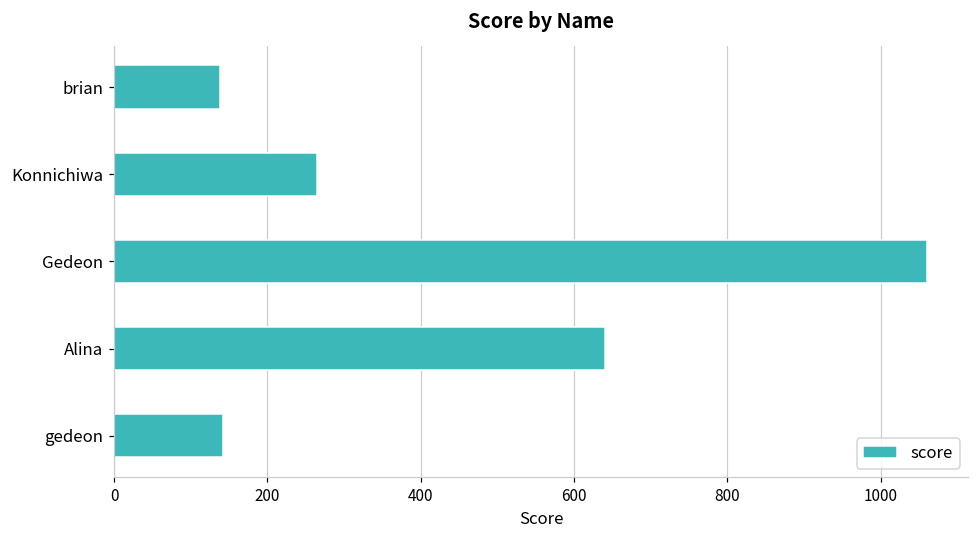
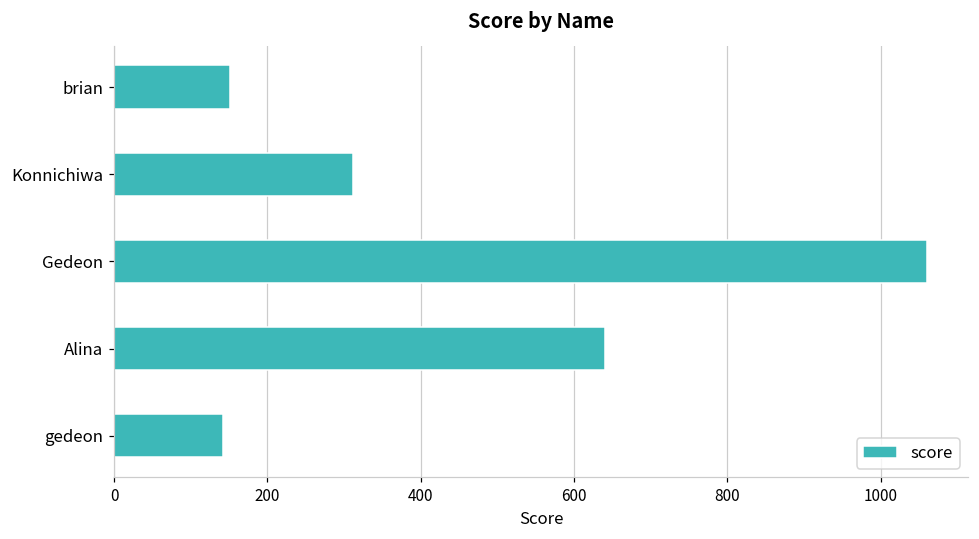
brian: 140 -> 150
Konnichiwa: 270 -> 310
